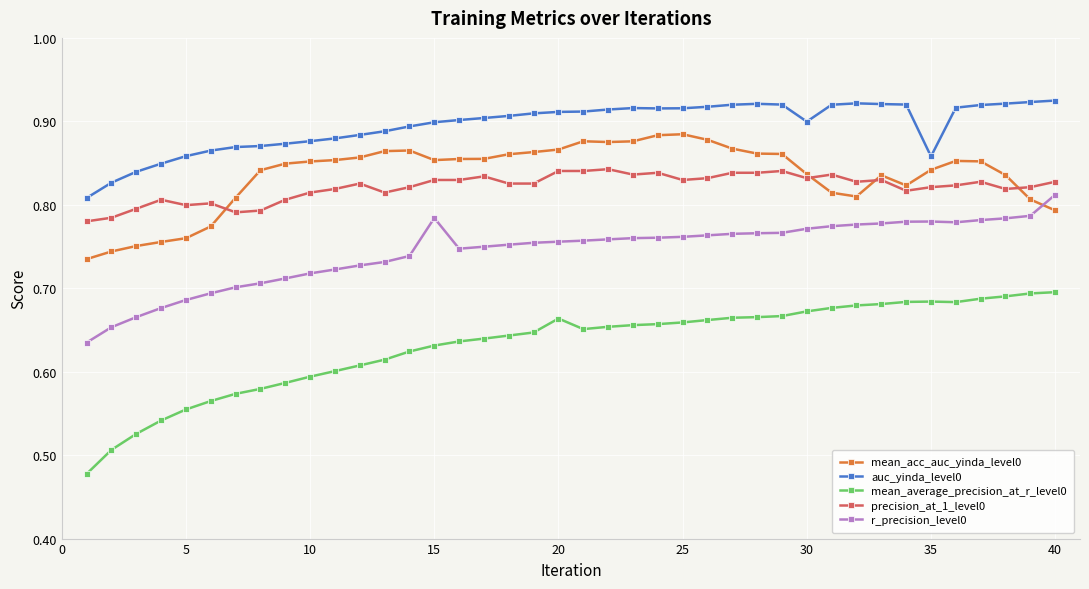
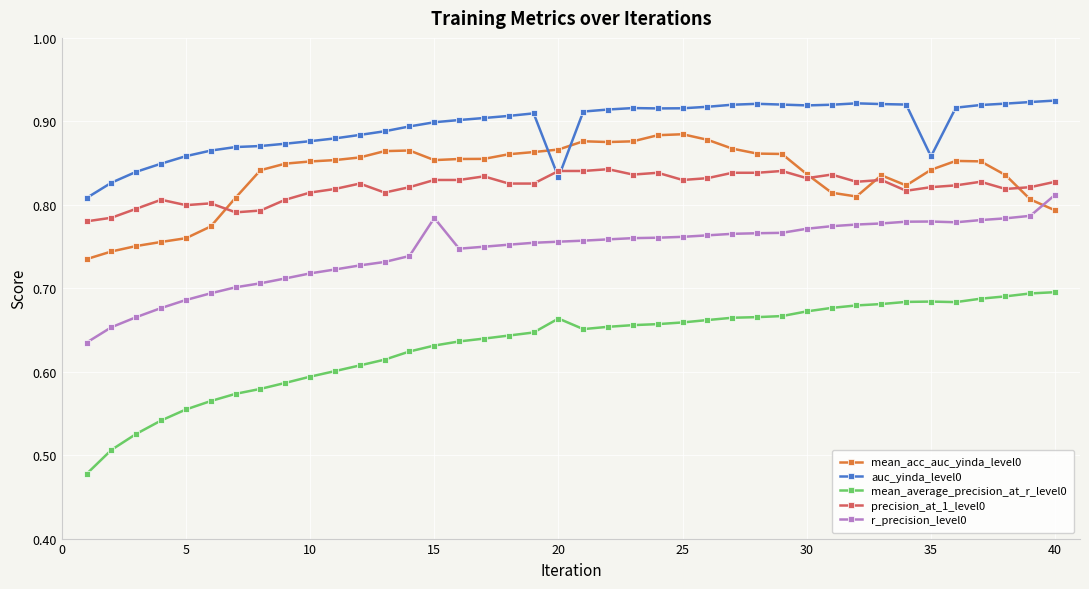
auc_yinda_level0, 20: 0.91 -> 0.83
auc_yinda_level0, 30: 0.90 -> 0.92
